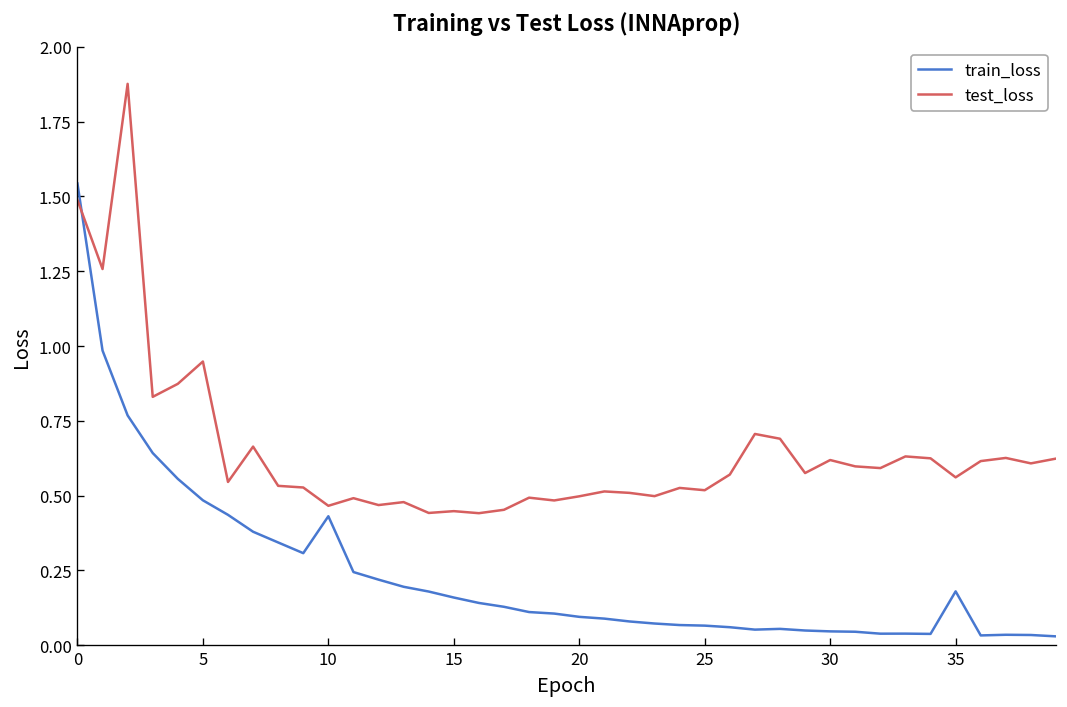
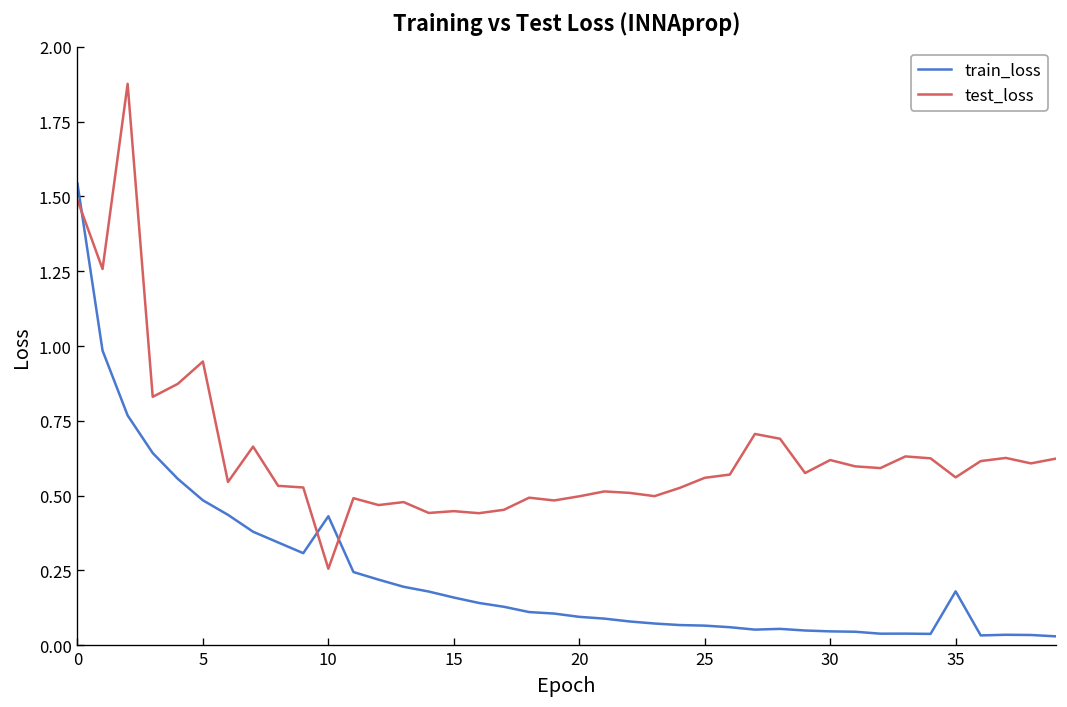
test_loss, 10: 0.47 -> 0.26
test_loss, 25: 0.52 -> 0.56
